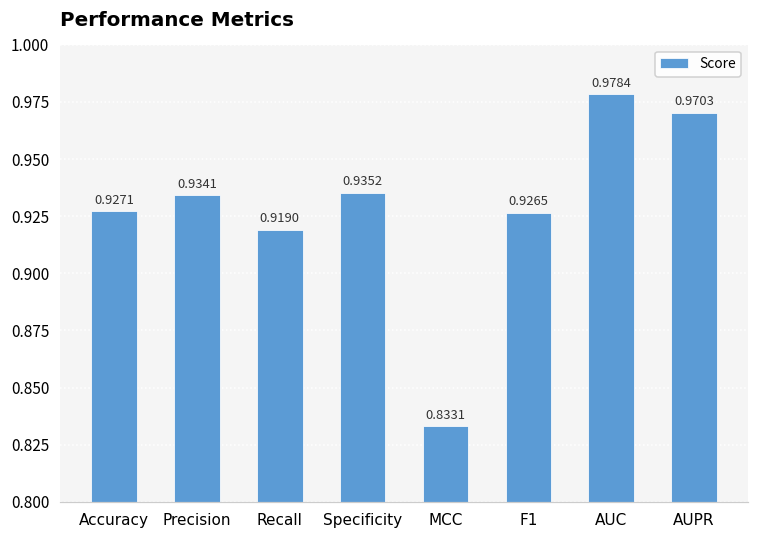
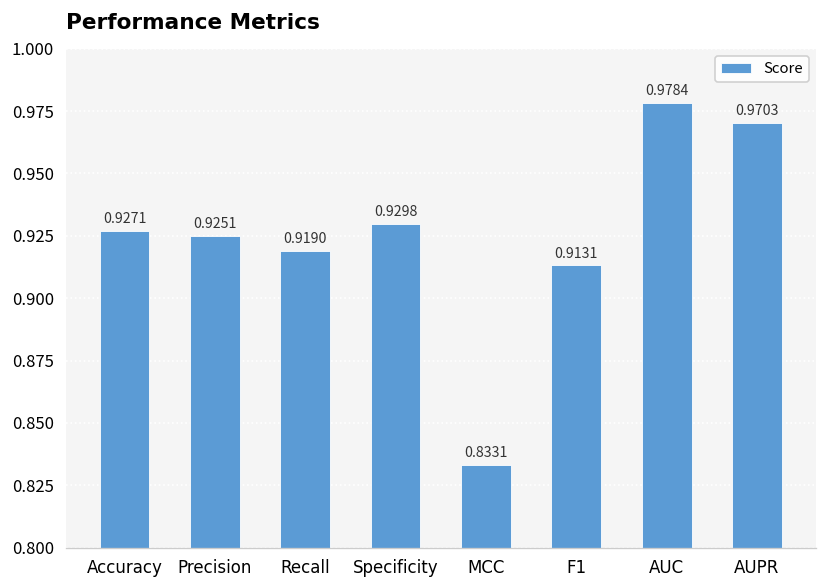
Precision: 0.9341 -> 0.9251
Specificity: 0.9352 -> 0.9298
F1: 0.9265 -> 0.9131
